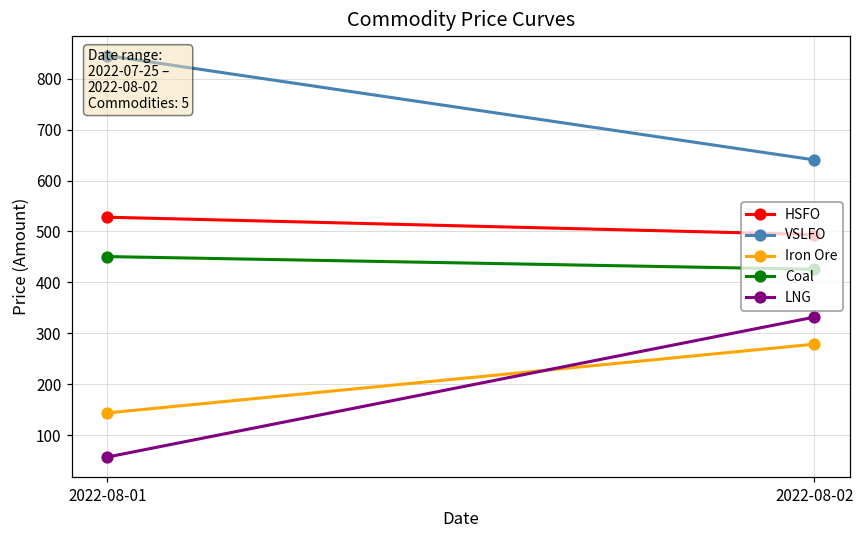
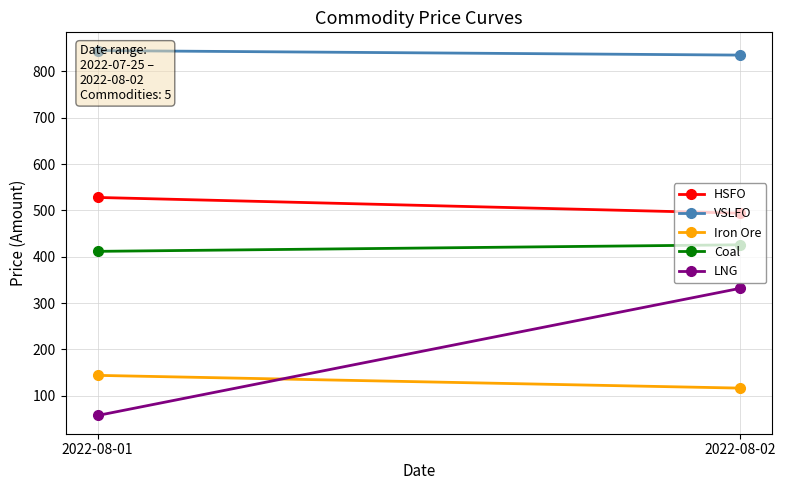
Coal, 2022-08-01: 450 -> 410
VSLFO, 2022-08-02: 640 -> 840
Iron Ore, 2022-08-02: 280 -> 120
